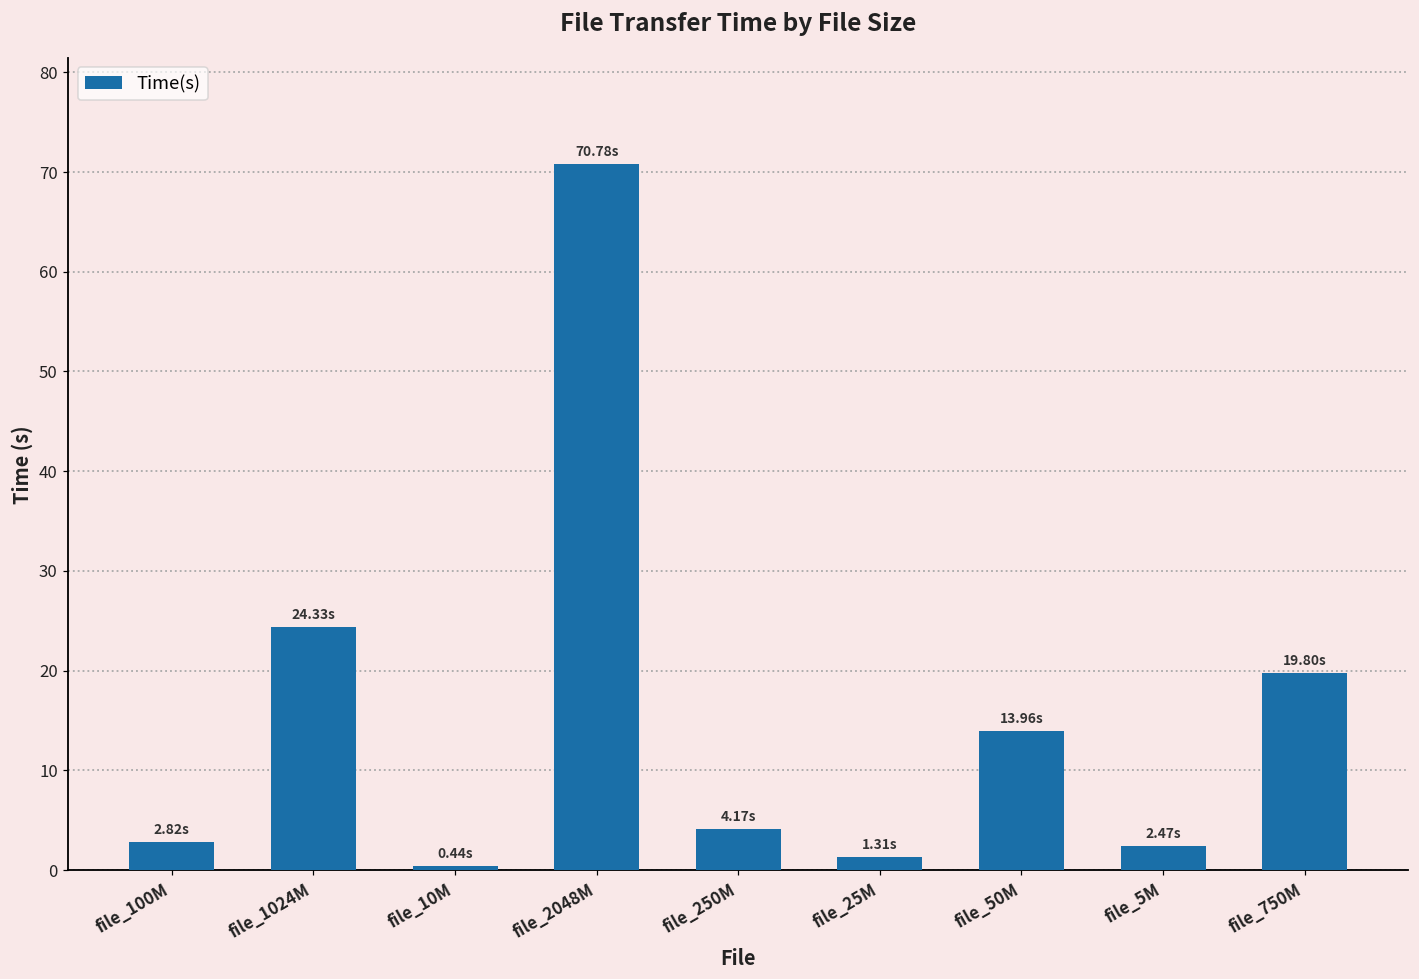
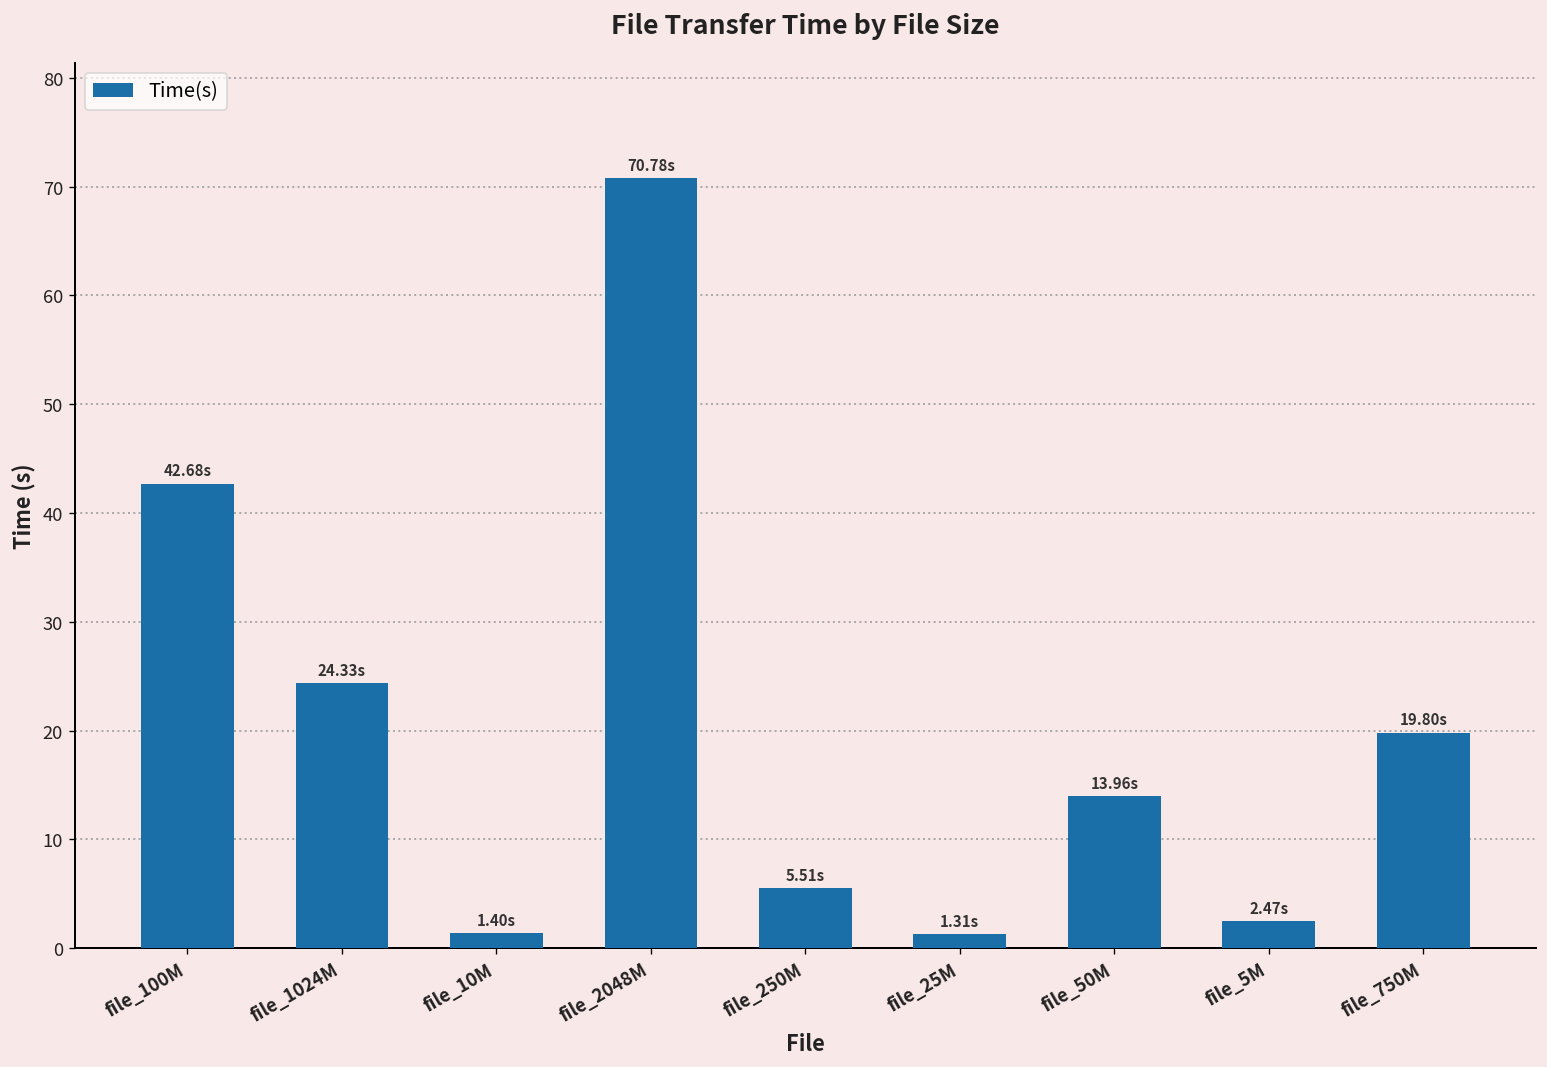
file_100M: 2.82s -> 42.68s
file_10M: 0.44s -> 1.40s
file_250M: 4.17s -> 5.51s
